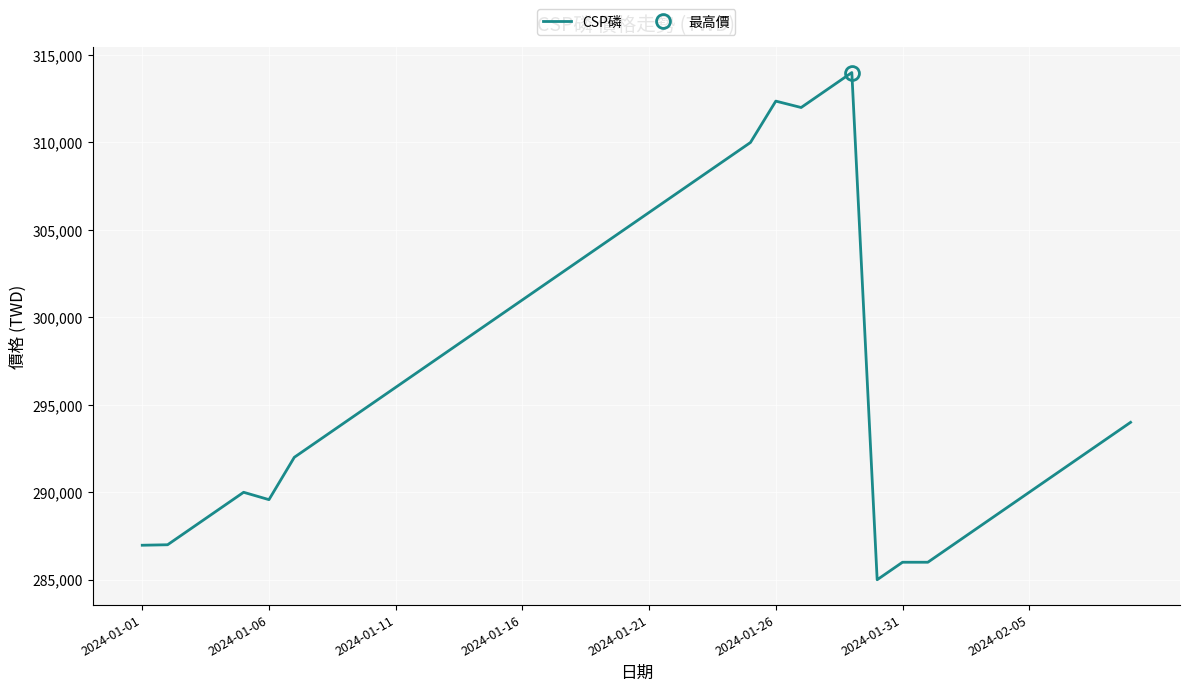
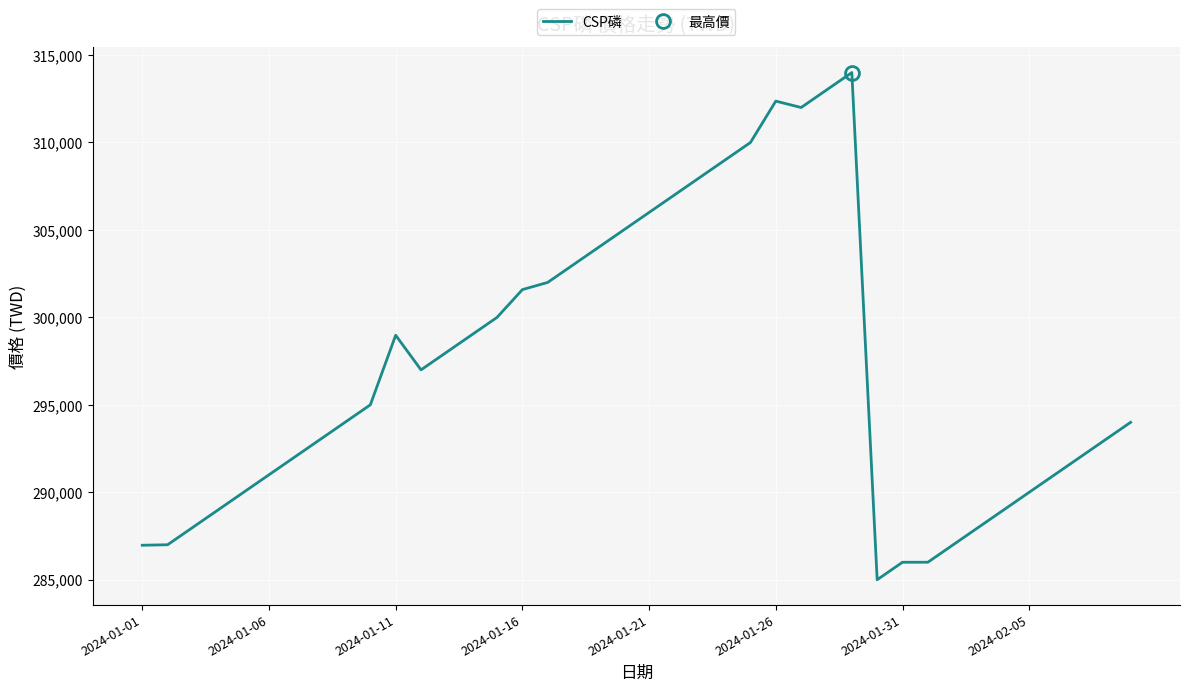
CSP磷, 2024-01-06: 289,600 -> 291,000
CSP磷, 2024-01-11: 296,000 -> 299,000
CSP磷, 2024-01-16: 301,000 -> 301,600
